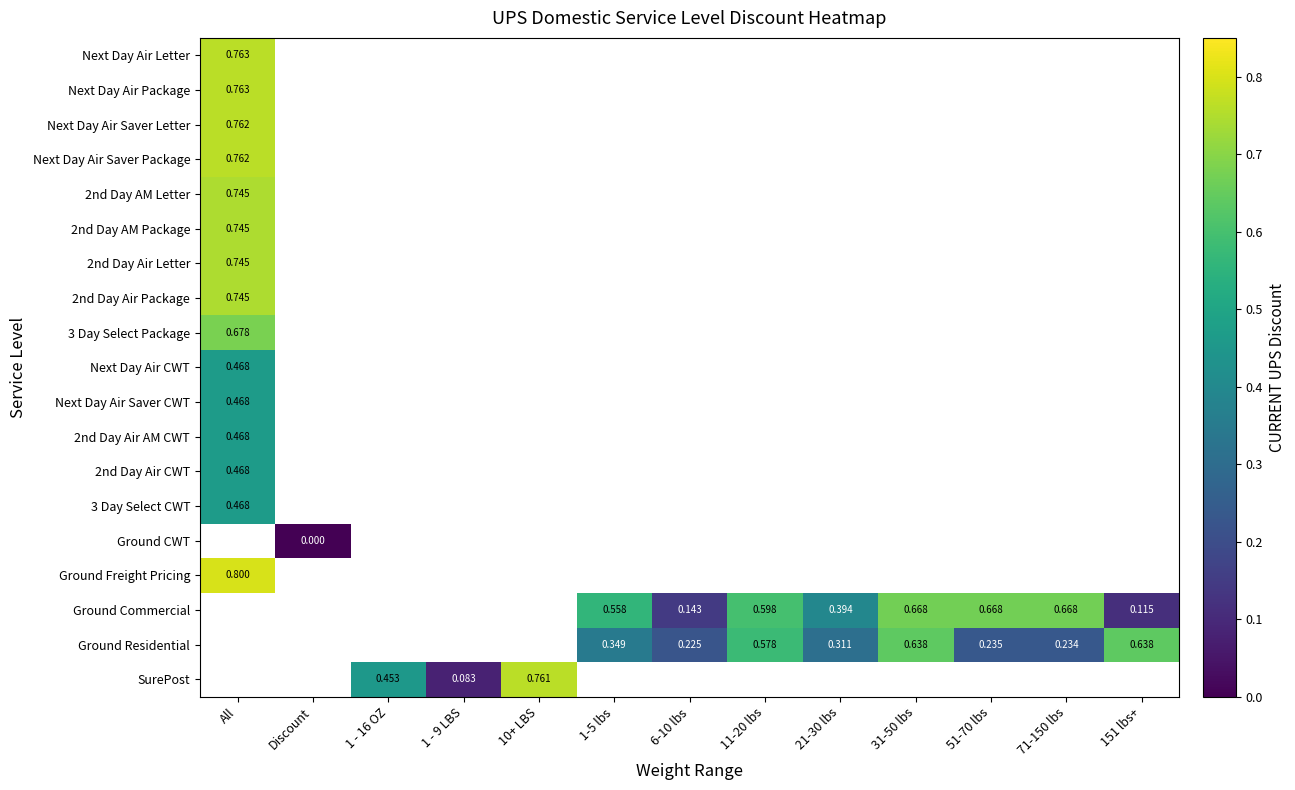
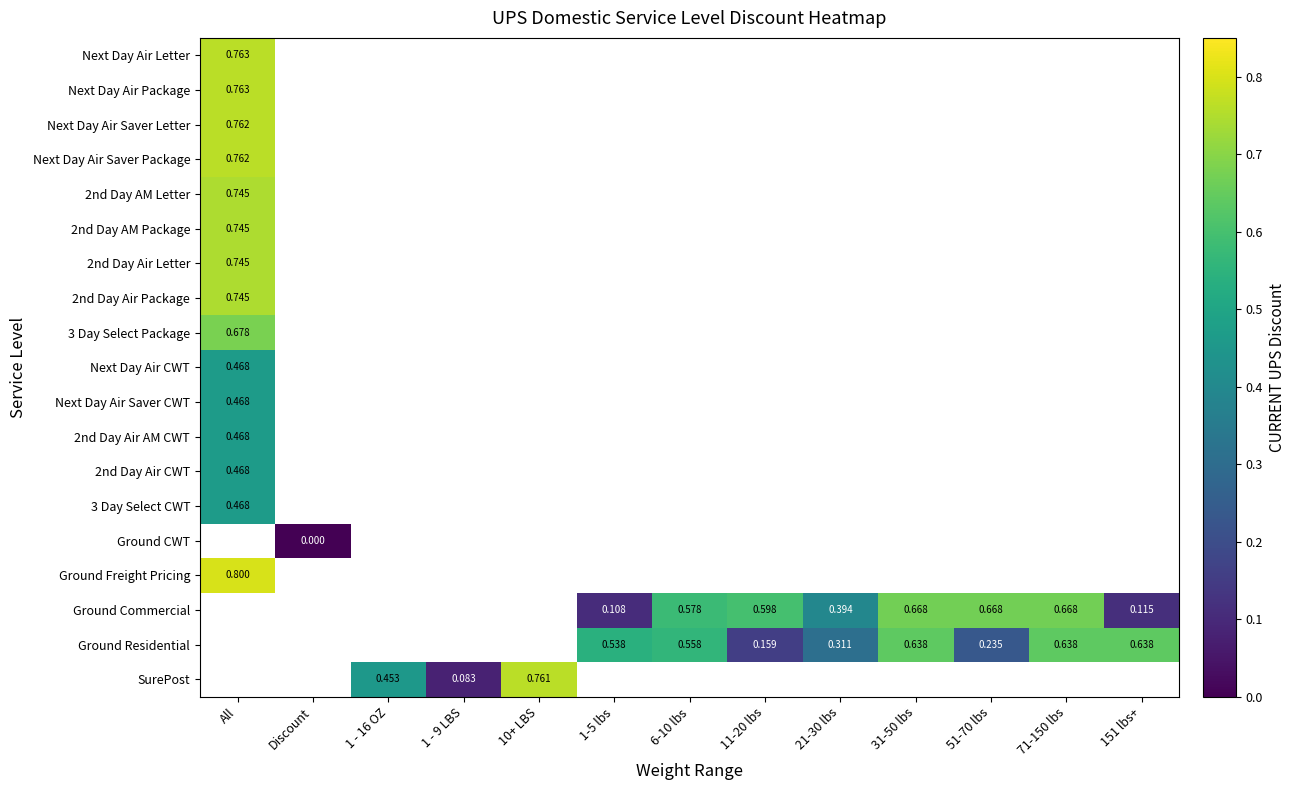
Ground Commercial, 1-5 lbs: 0.558 -> 0.108
Ground Commercial, 6-10 lbs: 0.143 -> 0.578
Ground Residential, 1-5 lbs: 0.349 -> 0.538
Ground Residential, 6-10 lbs: 0.225 -> 0.558
Ground Residential, 11-20 lbs: 0.578 -> 0.159
Ground Residential, 71-150 lbs: 0.234 -> 0.638
